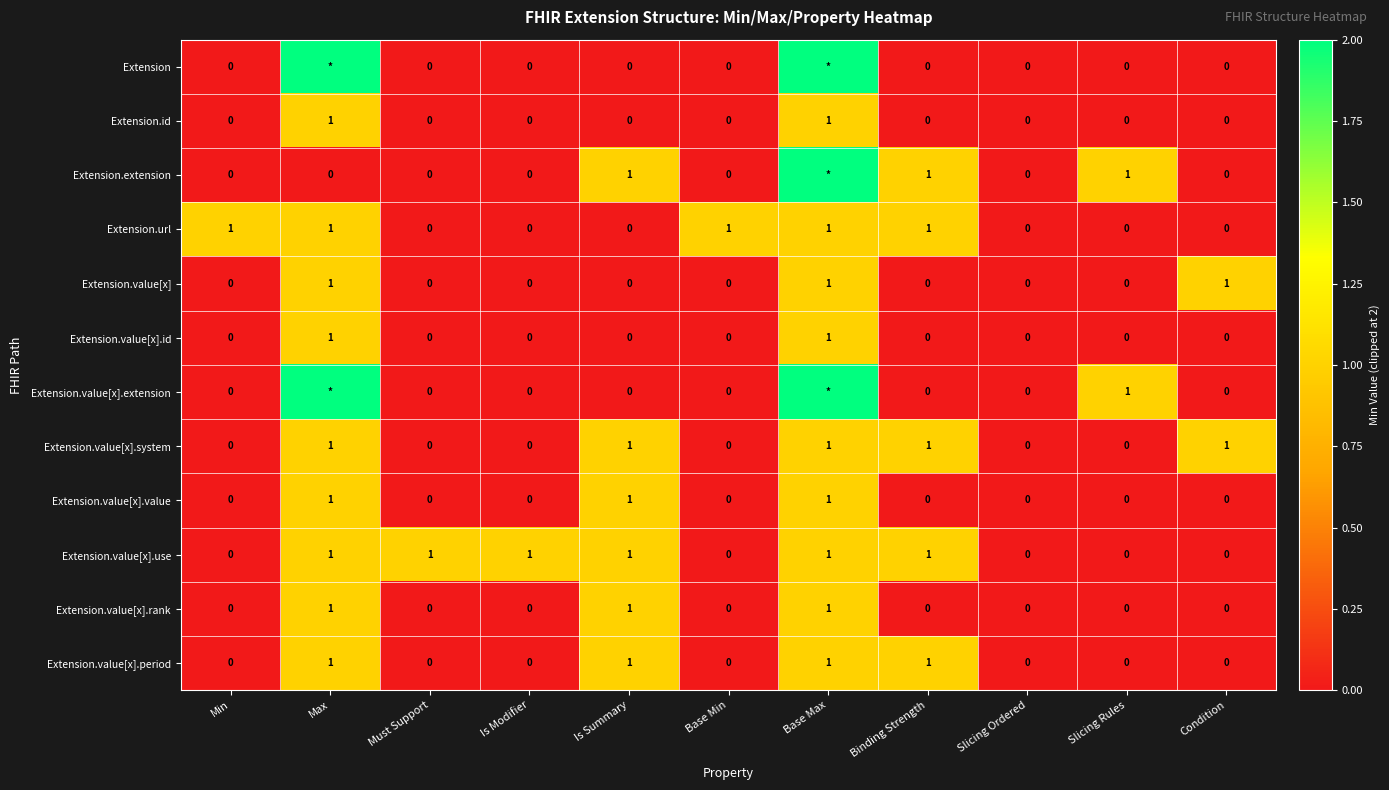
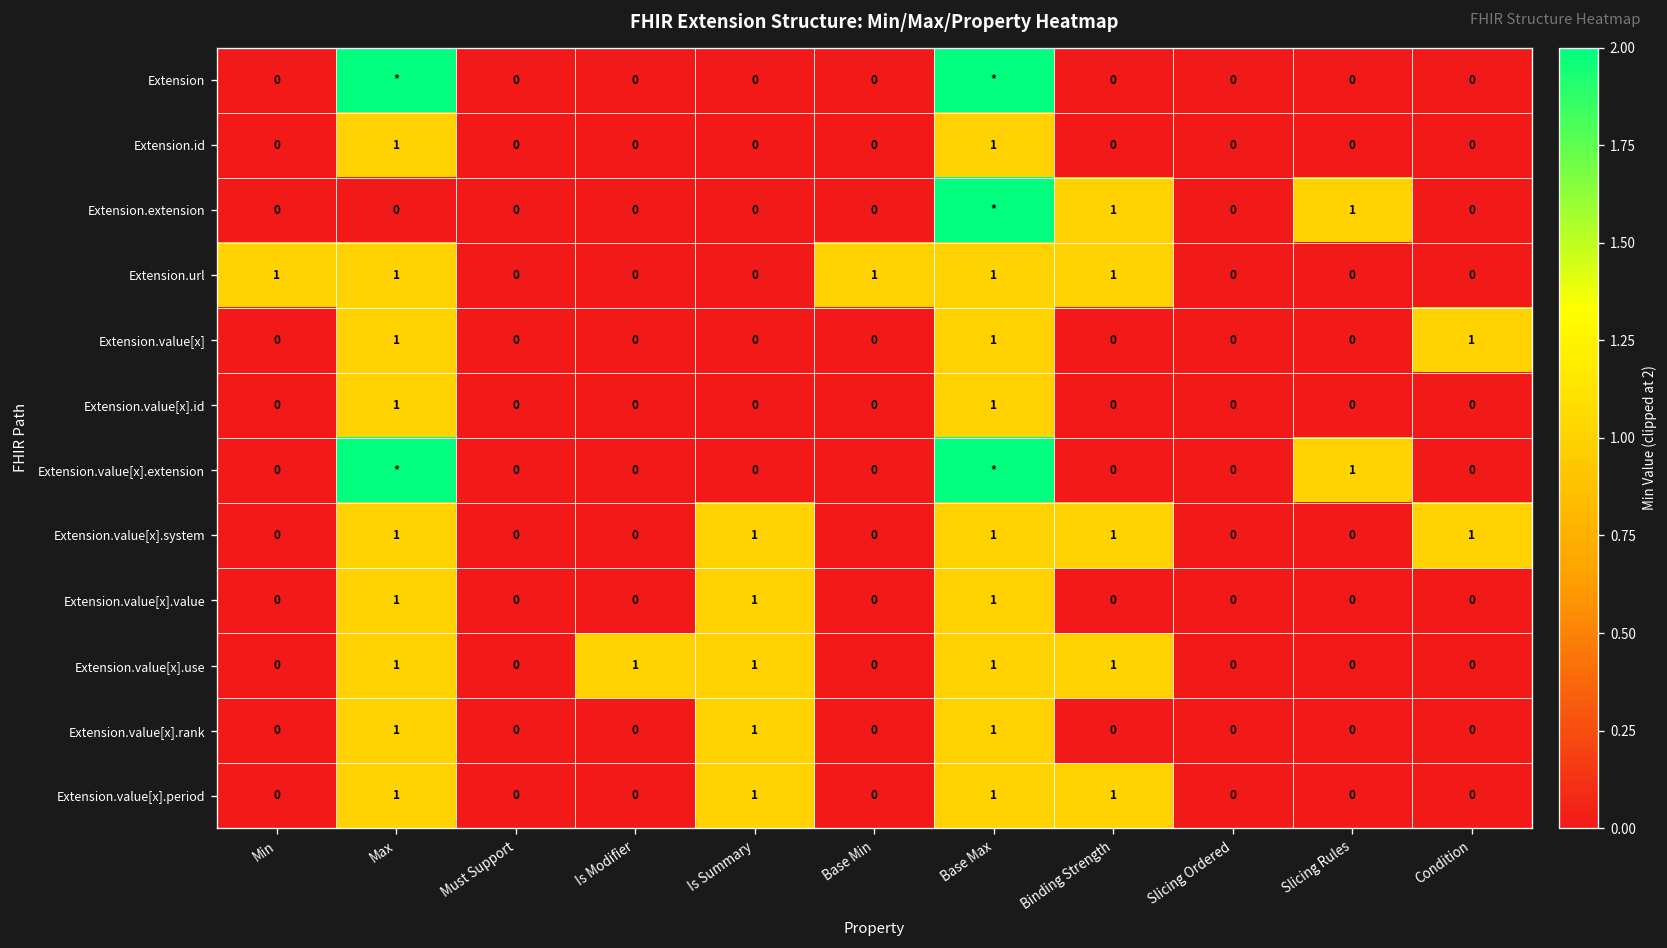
Extension.extension, Is Summary: 1 -> 0
Extension.value[x].use, Must Support: 1 -> 0
